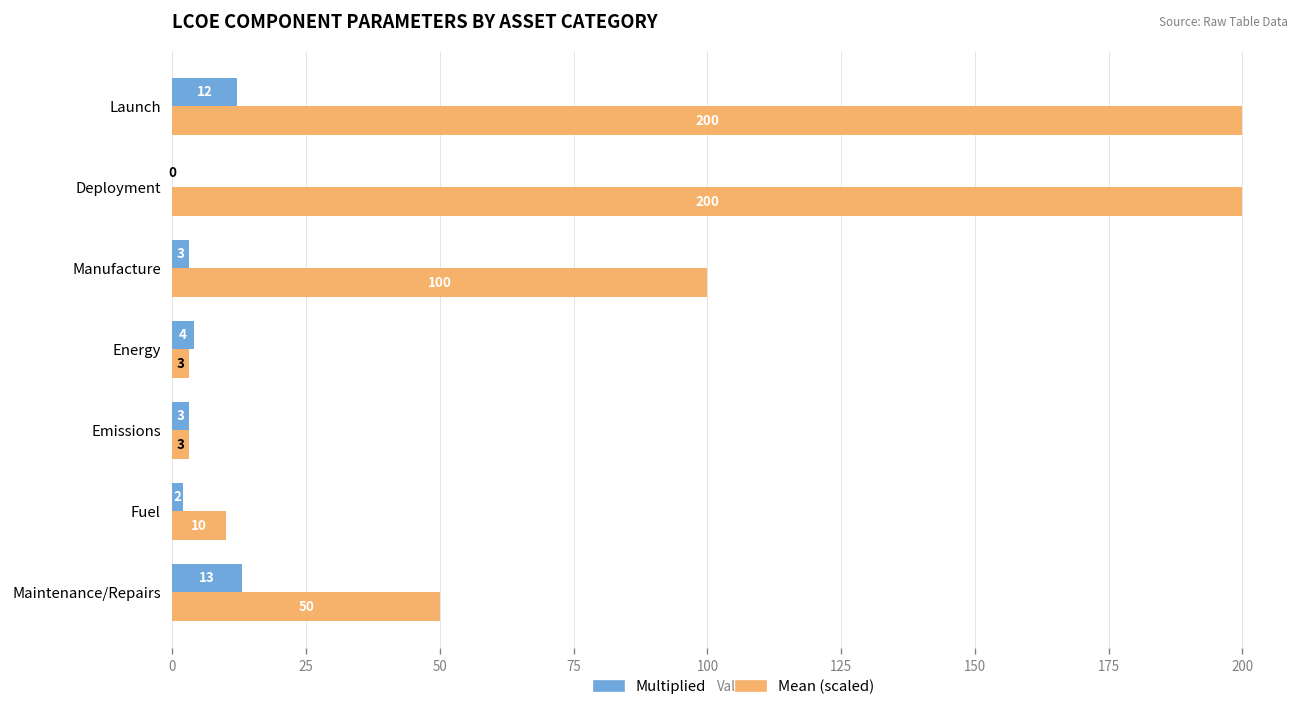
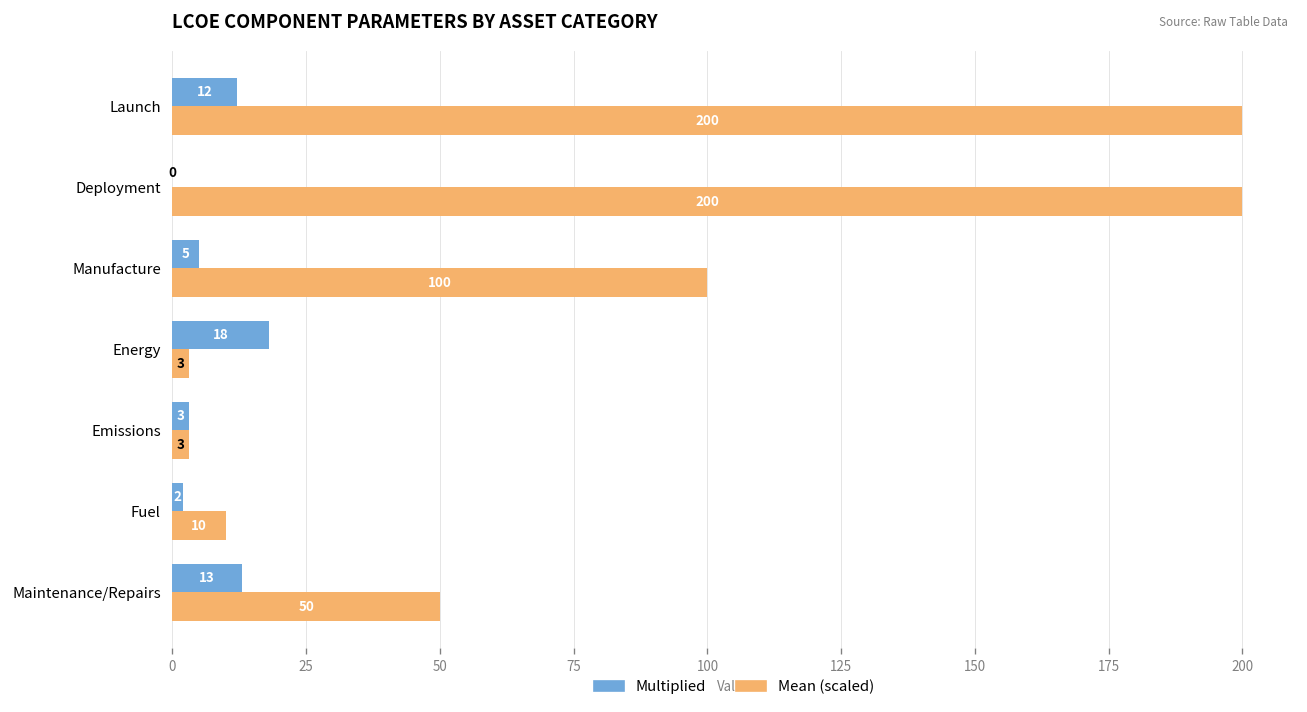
Multiplied, Manufacture: 3 -> 5
Multiplied, Energy: 4 -> 18
